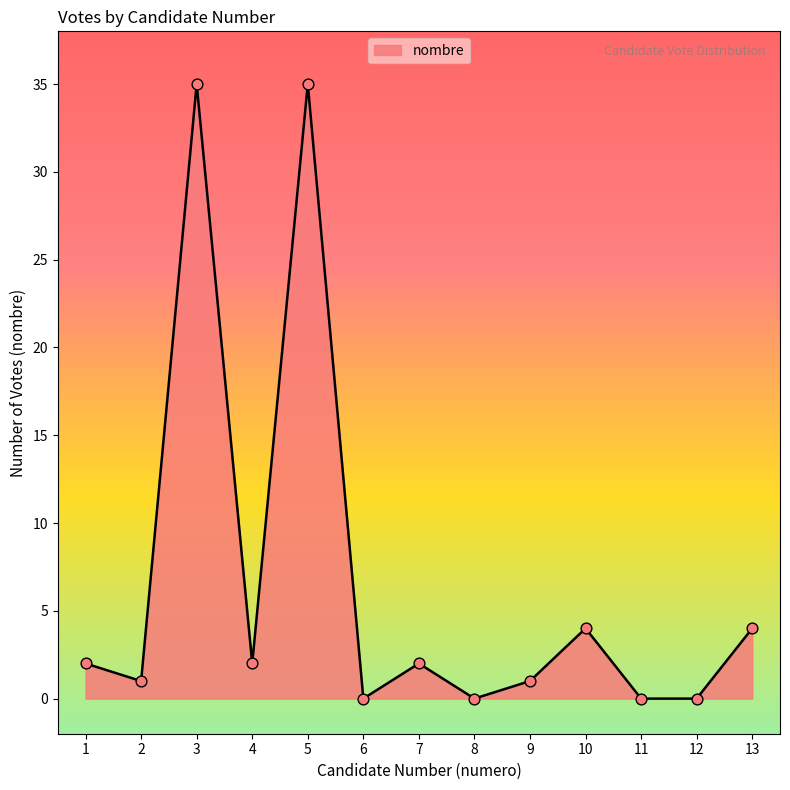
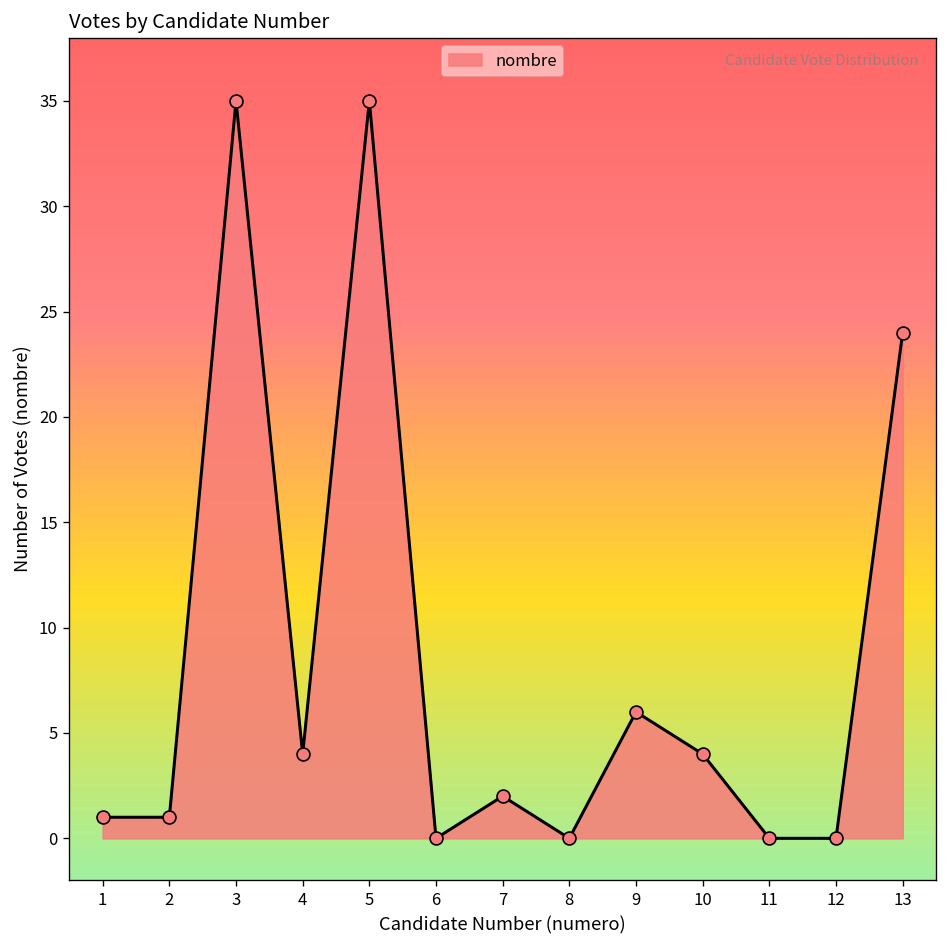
1: 2 -> 1
4: 2 -> 4
9: 1 -> 6
13: 4 -> 24
